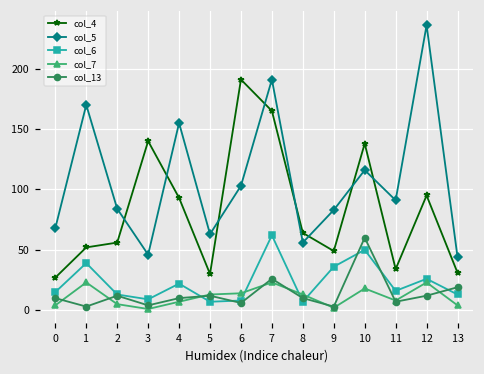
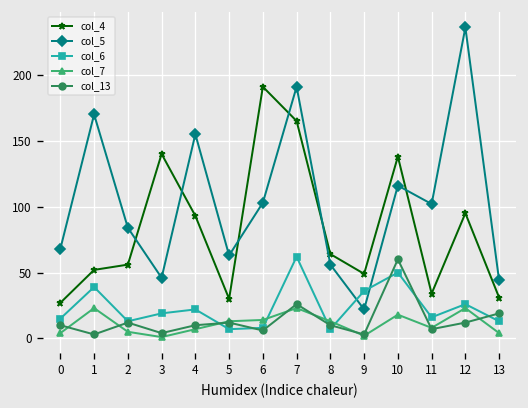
col_6, 3: 9 -> 19
col_5, 9: 83 -> 22
col_5, 11: 91 -> 102
